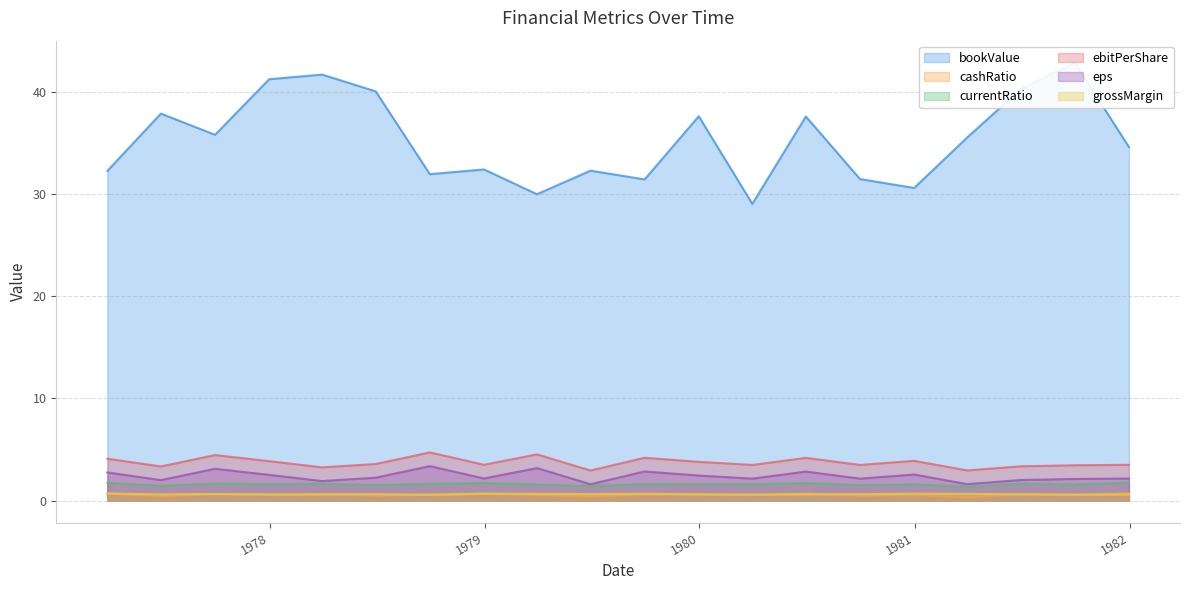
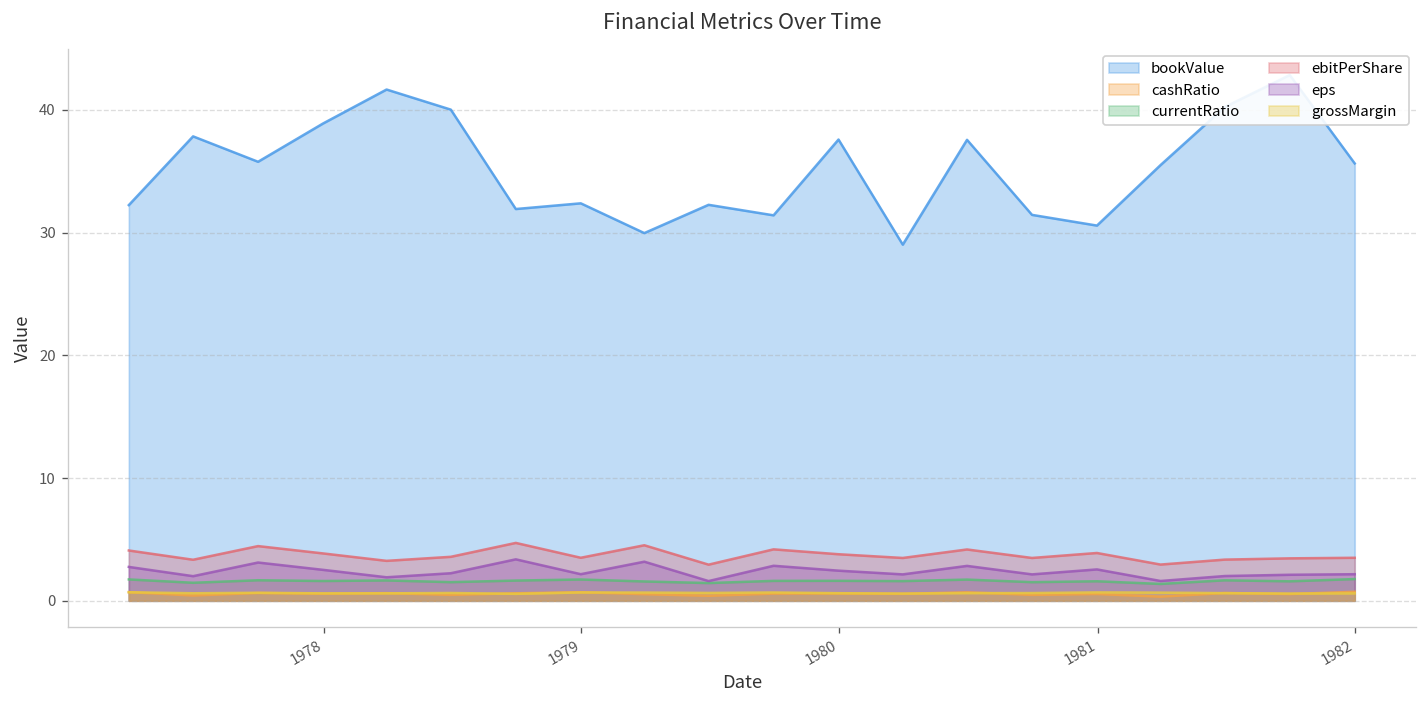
bookValue, 1978: 41.2 -> 38.9
bookValue, 1982: 34.6 -> 35.6
